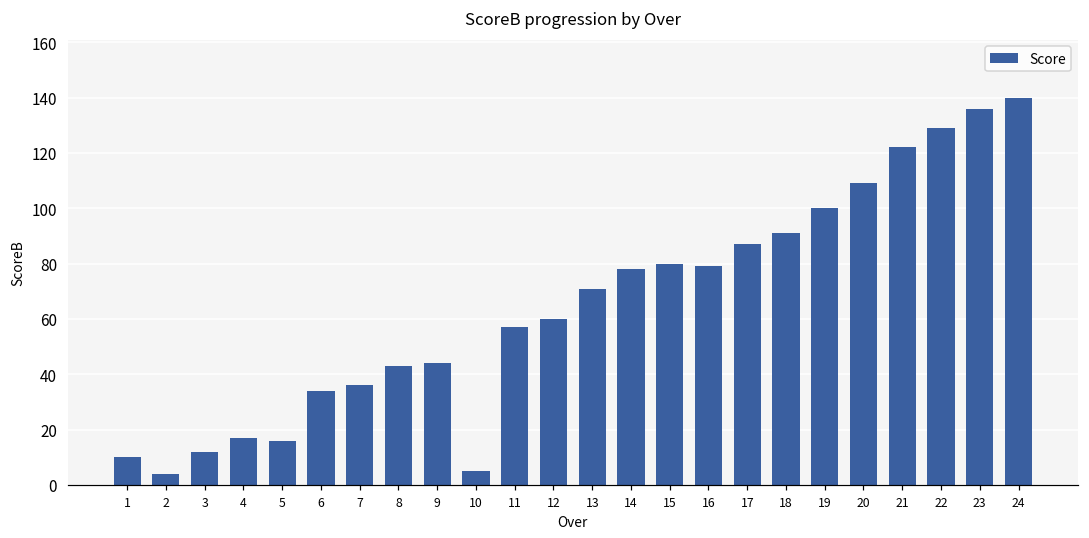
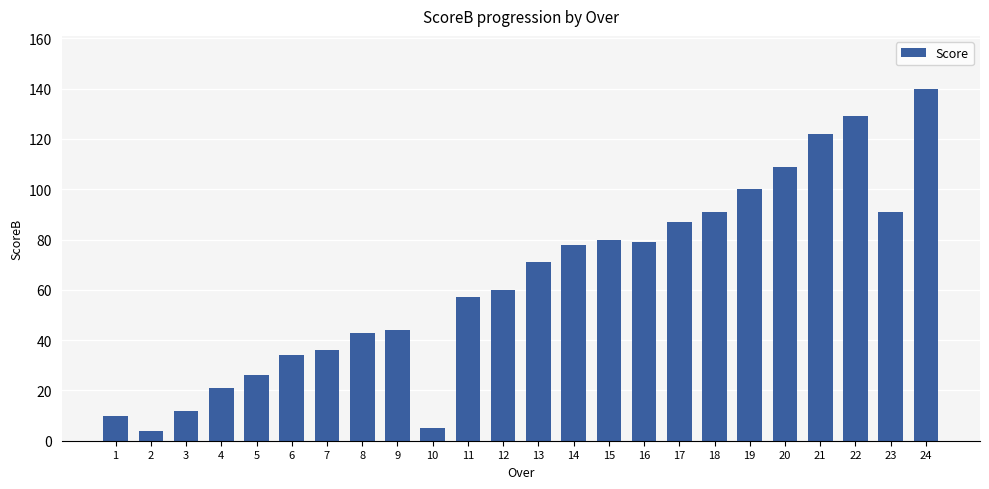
4: 17 -> 21
5: 16 -> 26
23: 136 -> 91
